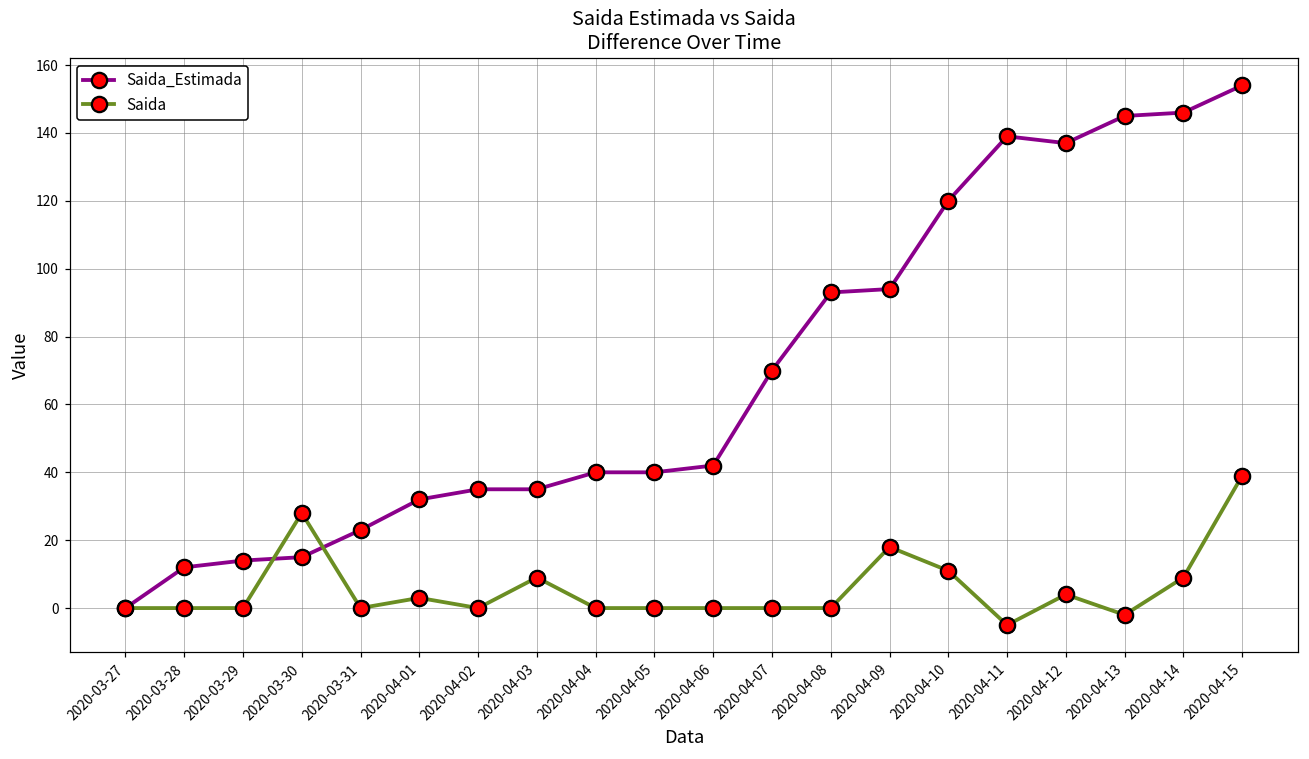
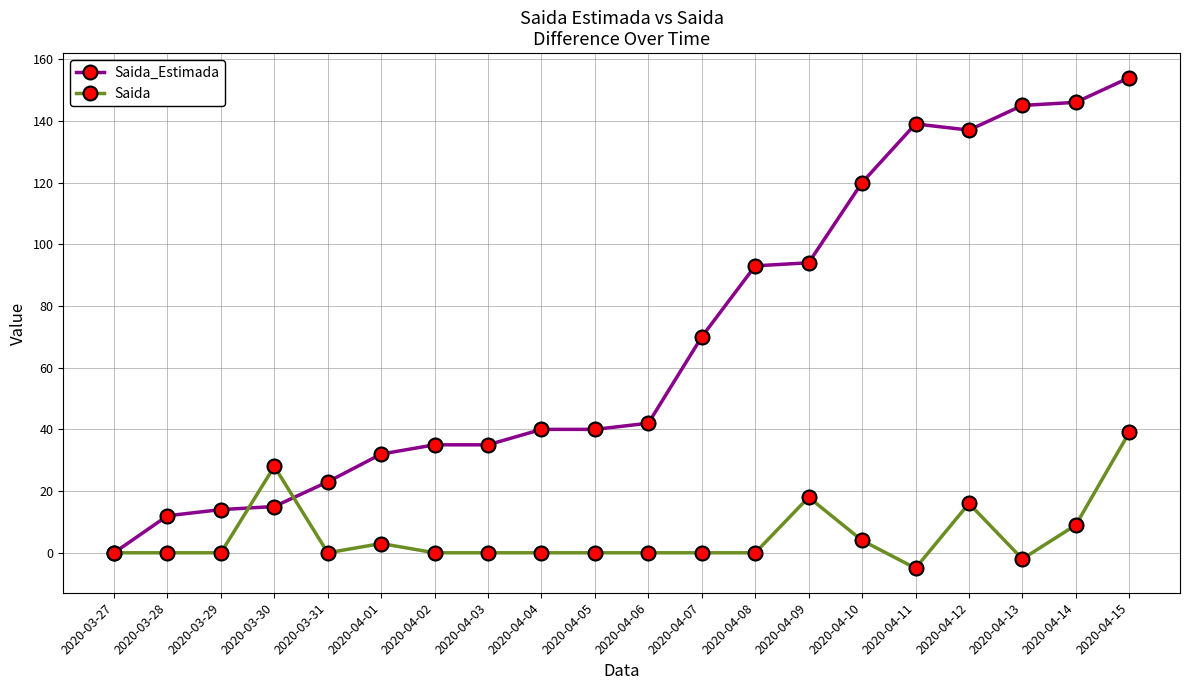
Saida, 2020-04-03: 9 -> 0
Saida, 2020-04-10: 11 -> 4
Saida, 2020-04-12: 4 -> 16
